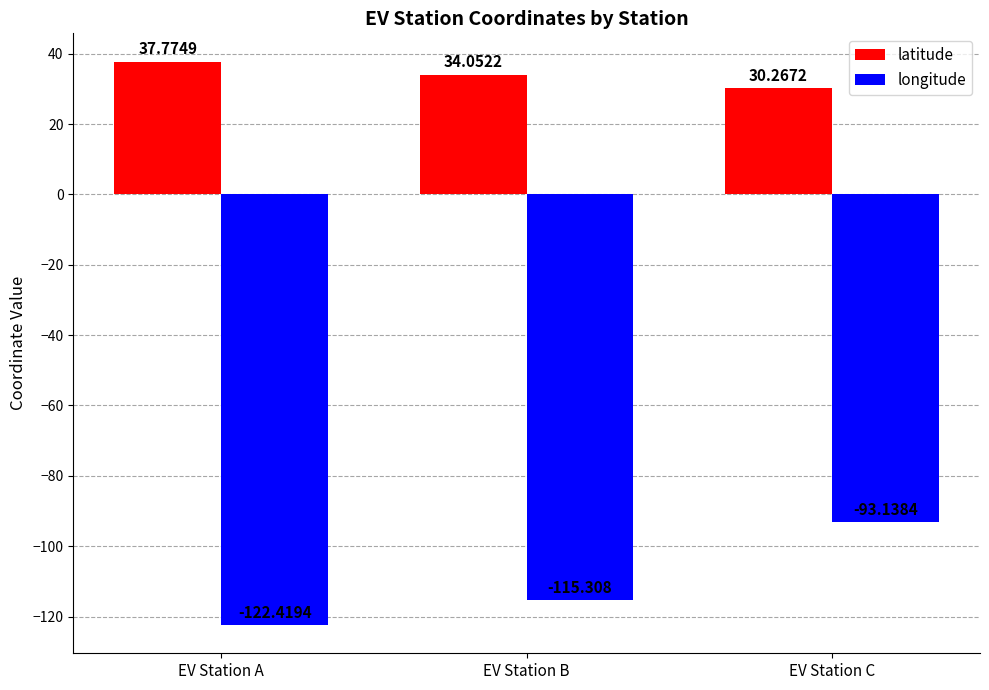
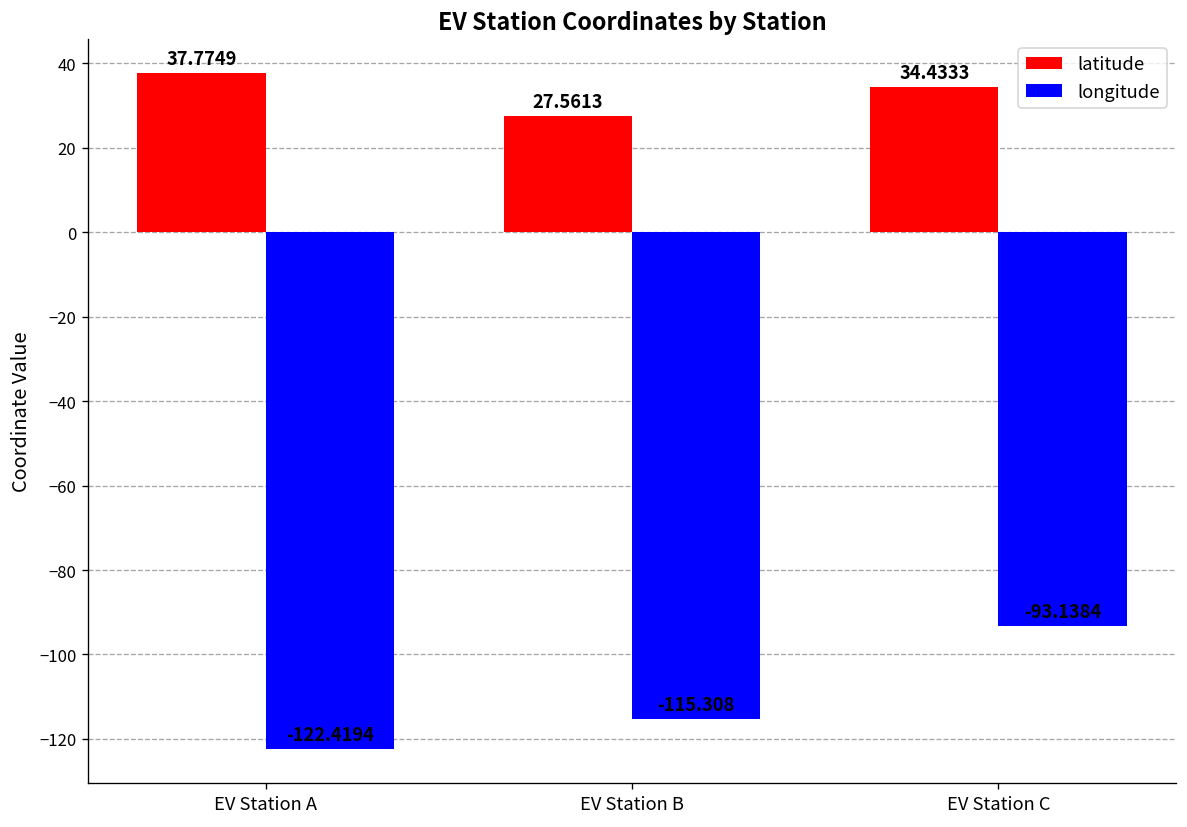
latitude, EV Station B: 34.0522 -> 27.5613
latitude, EV Station C: 30.2672 -> 34.4333
